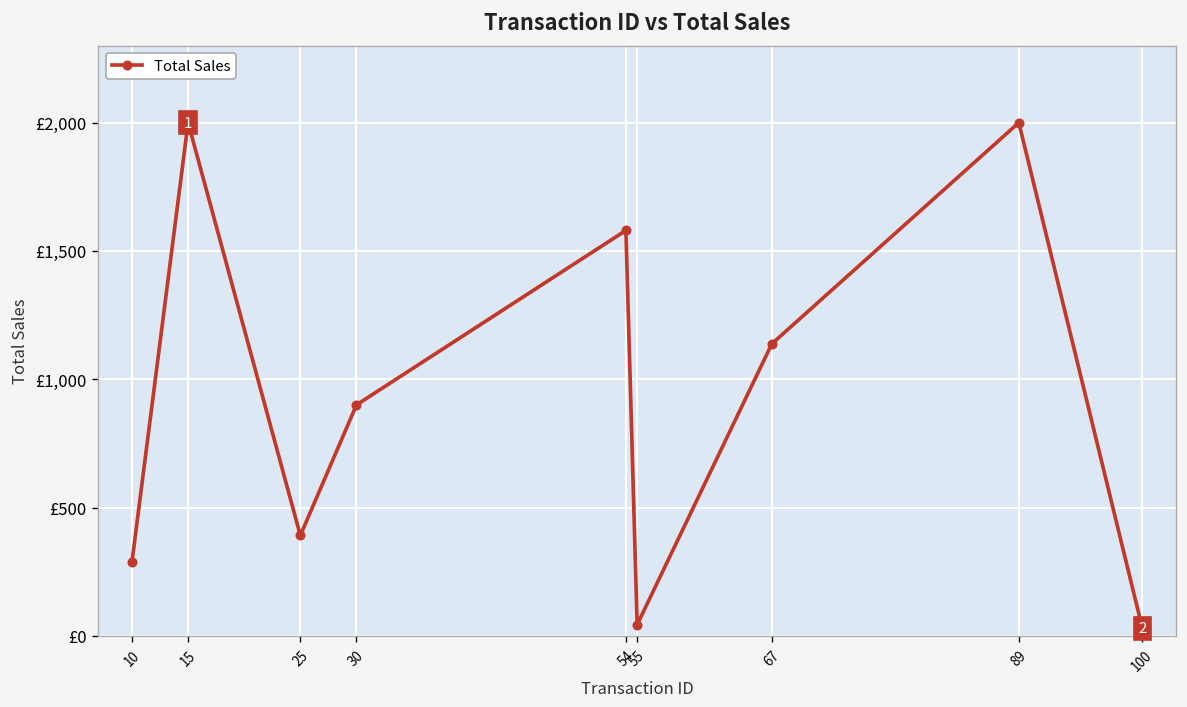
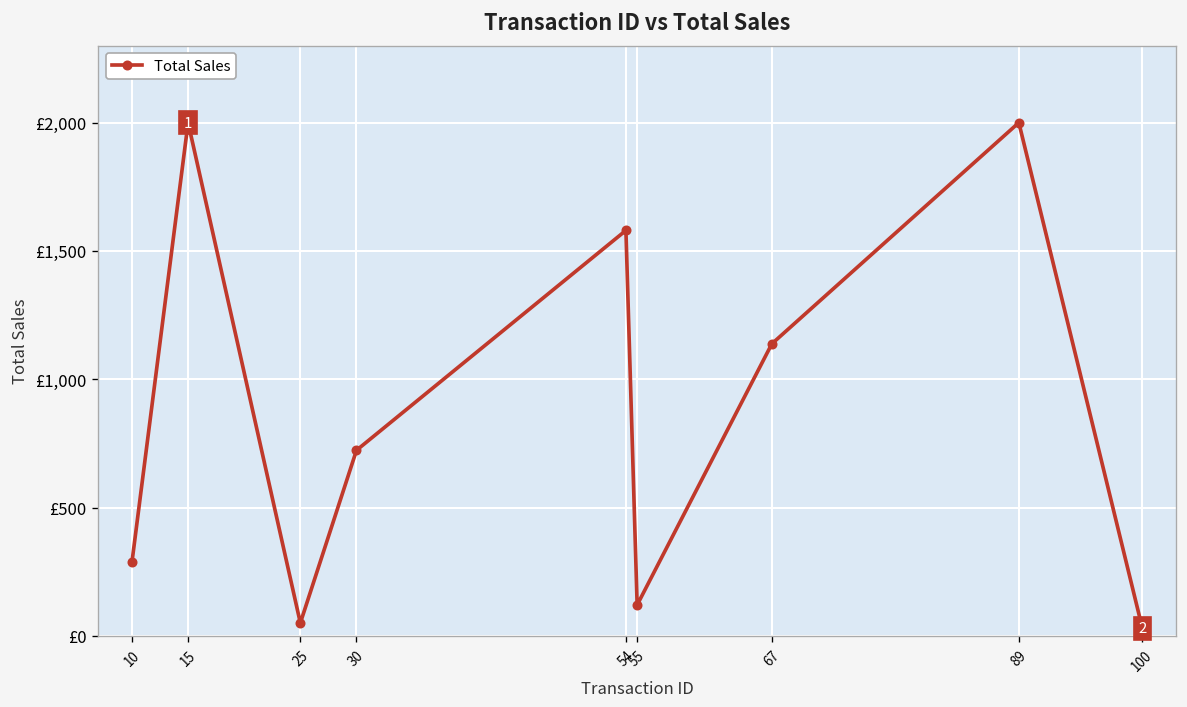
25: £390 -> £50
30: £900 -> £720
55: £40 -> £120
